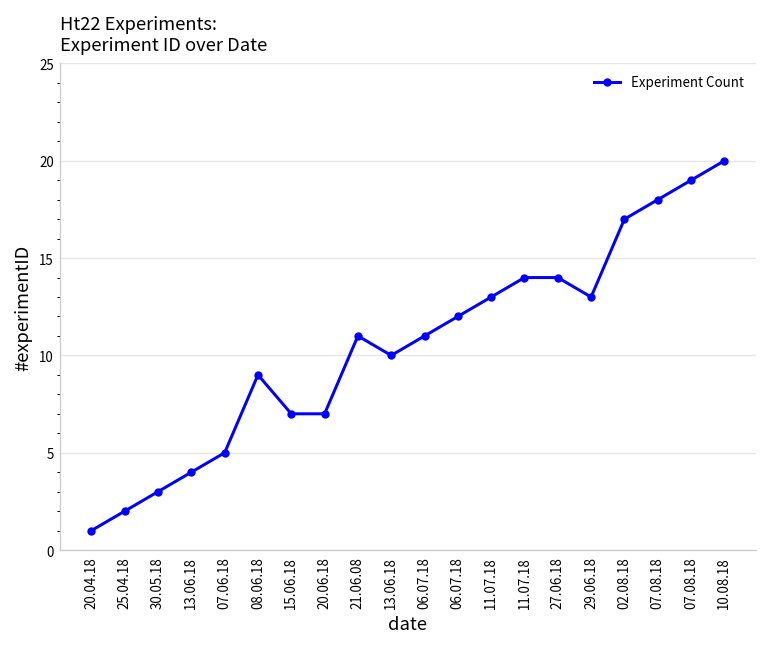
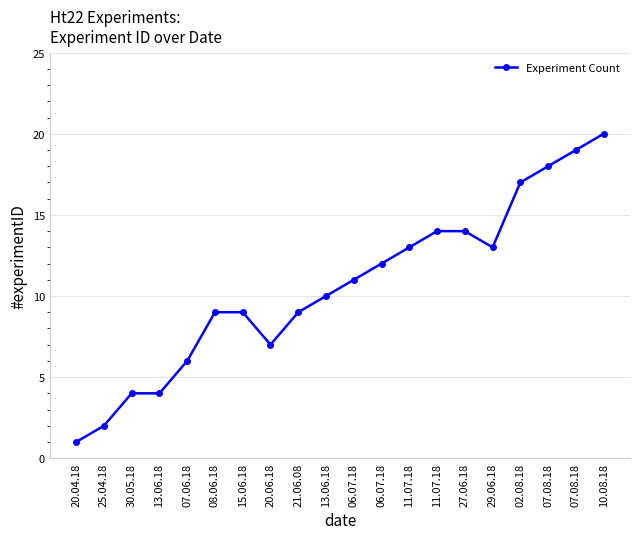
30.05.18: 3 -> 4
07.06.18: 5 -> 6
15.06.18: 7 -> 9
21.06.08: 11 -> 9
